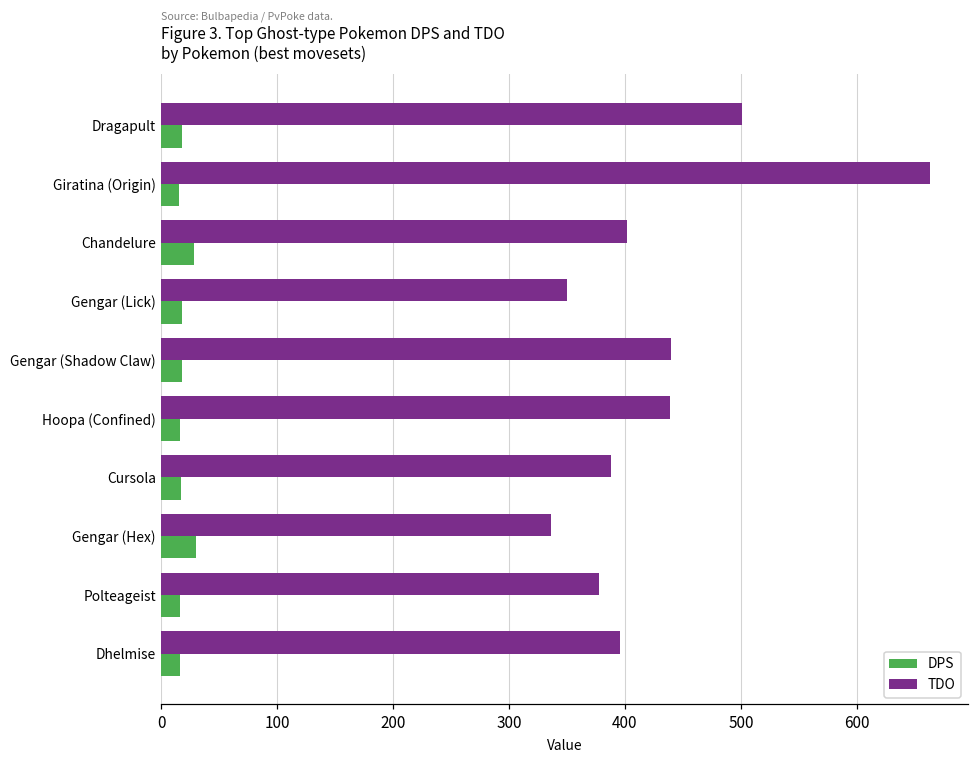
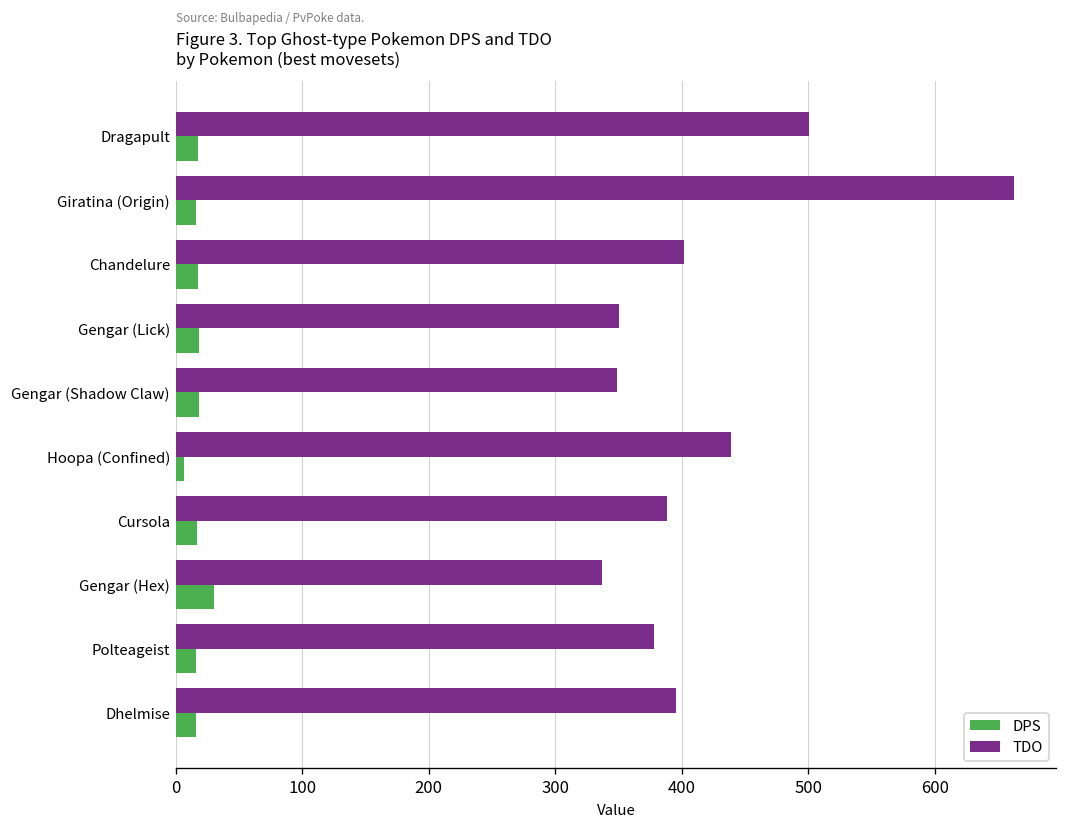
DPS, Chandelure: 28 -> 18
TDO, Gengar (Shadow Claw): 440 -> 349
DPS, Hoopa (Confined): 17 -> 7
